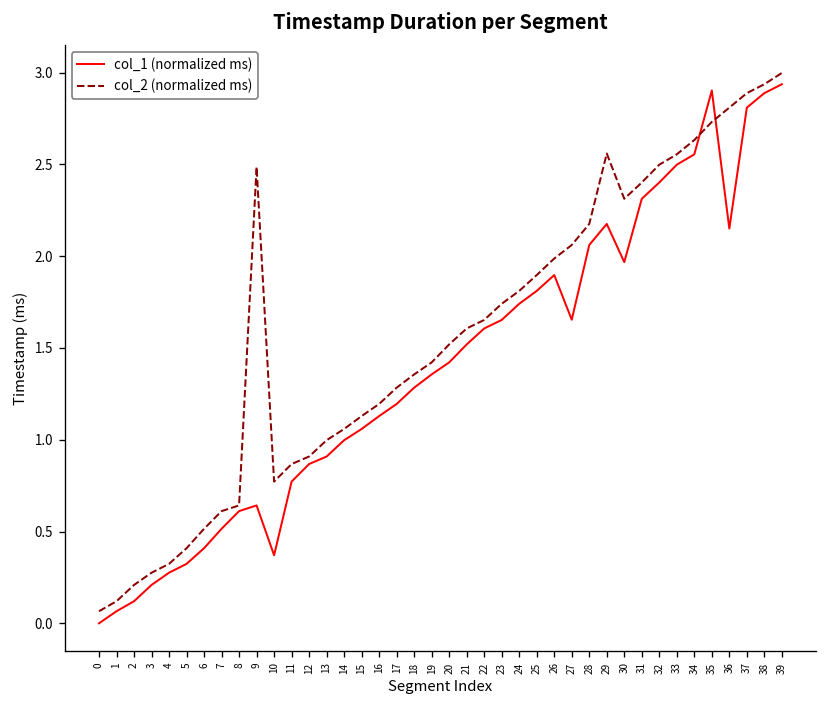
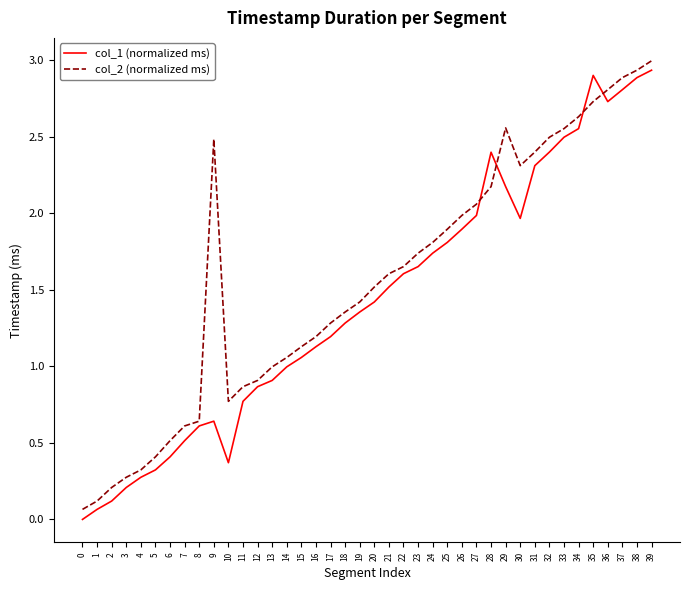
col_1 (normalized ms), 27: 1.65 -> 1.99
col_1 (normalized ms), 28: 2.06 -> 2.40
col_1 (normalized ms), 36: 2.15 -> 2.73
